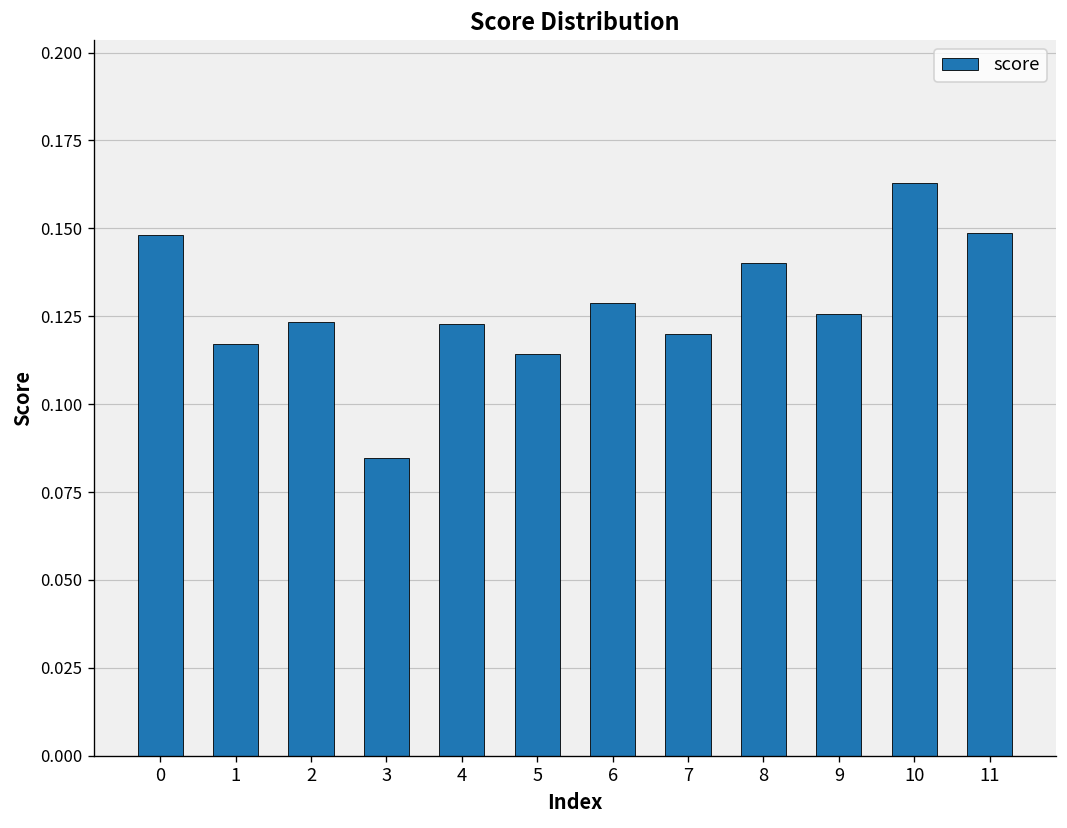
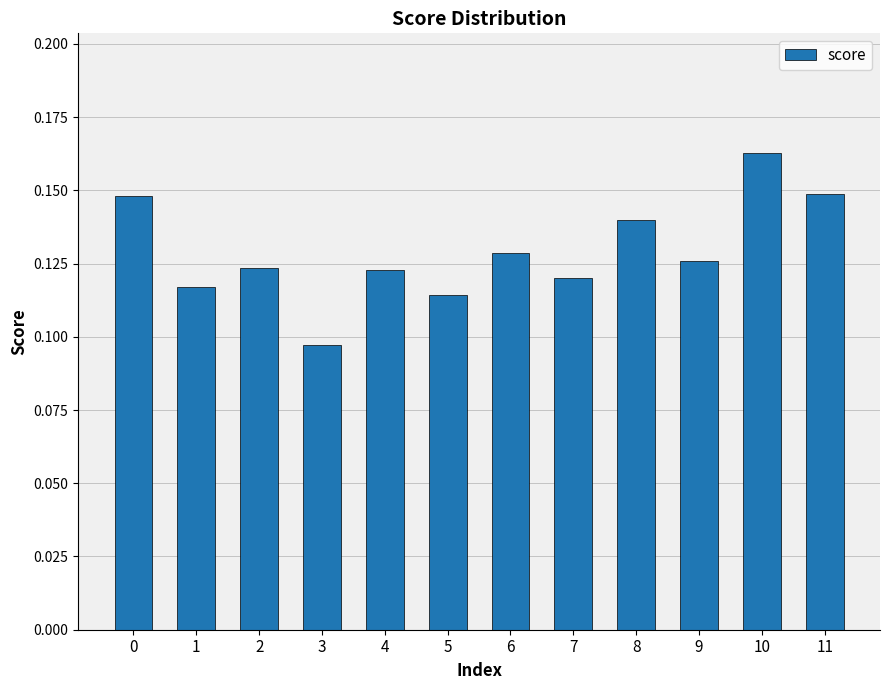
3: 0.085 -> 0.097
